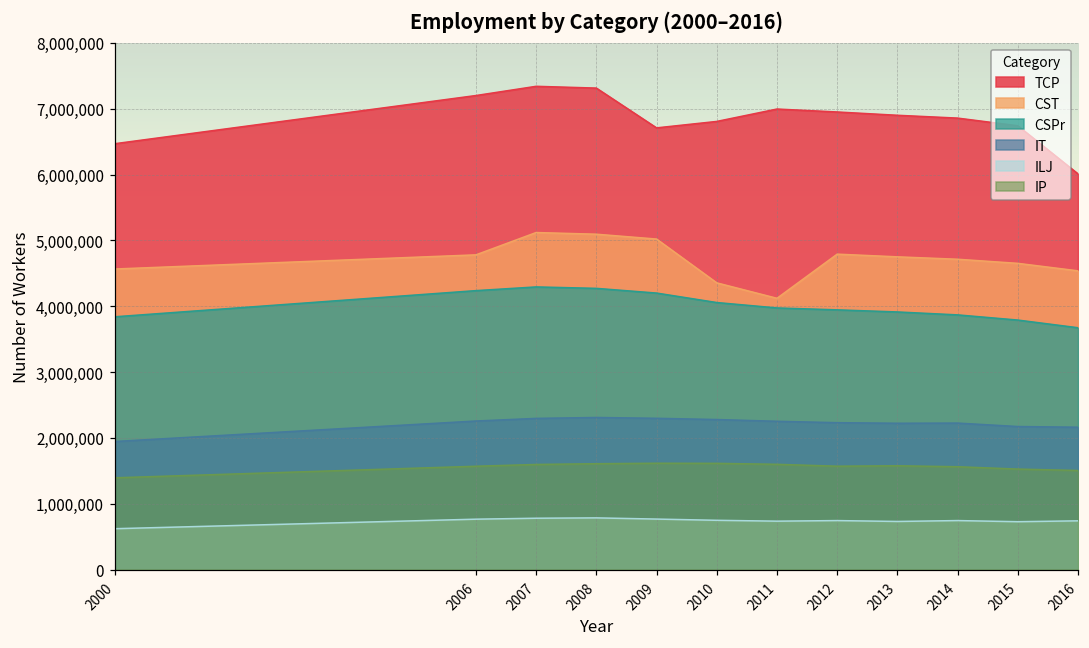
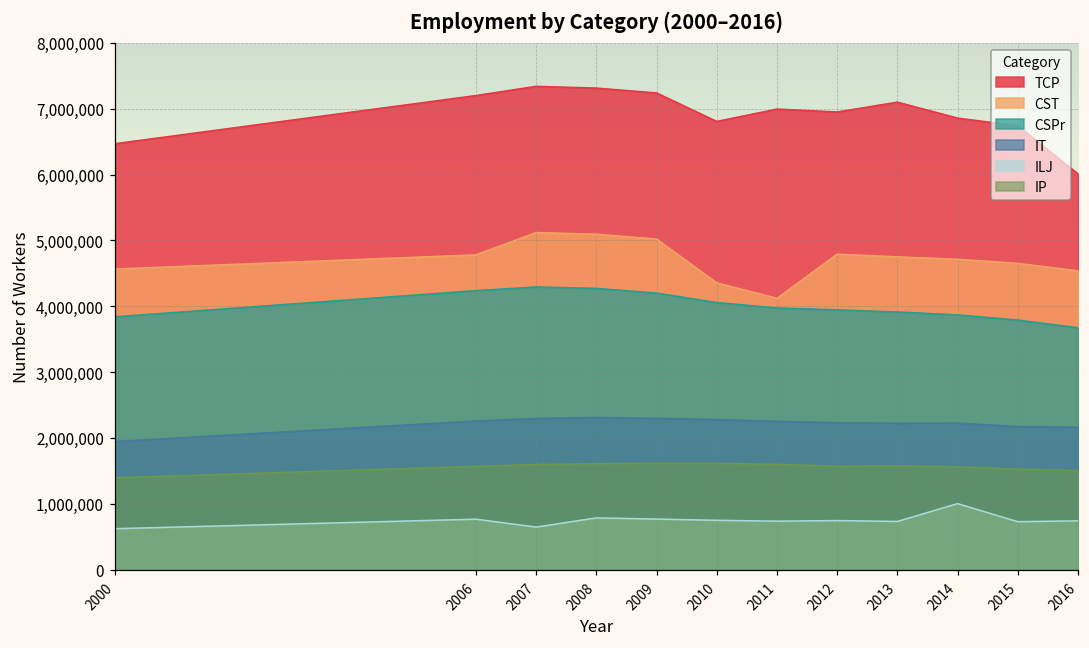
ILJ, 2007: 800,000 -> 600,000
TCP, 2009: 6,700,000 -> 7,200,000
TCP, 2013: 6,900,000 -> 7,100,000
ILJ, 2014: 700,000 -> 1,000,000
